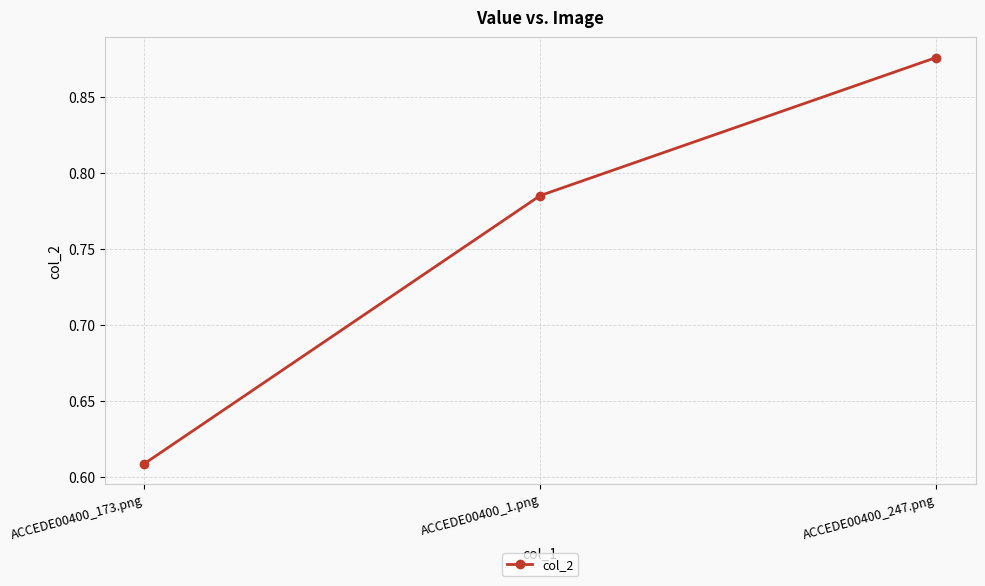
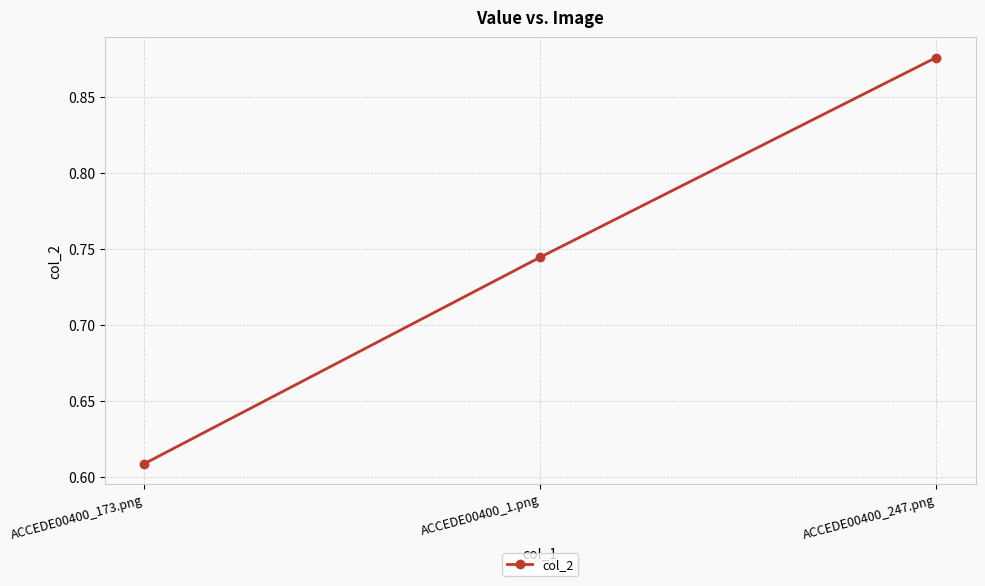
ACCEDE00400_1.png: 0.785 -> 0.745
